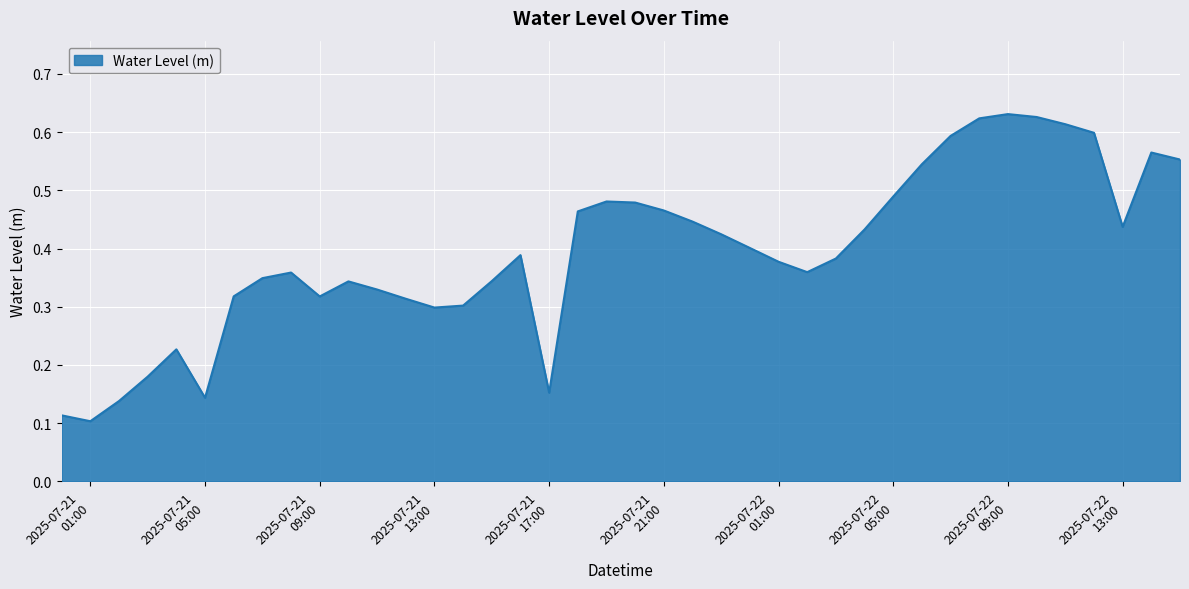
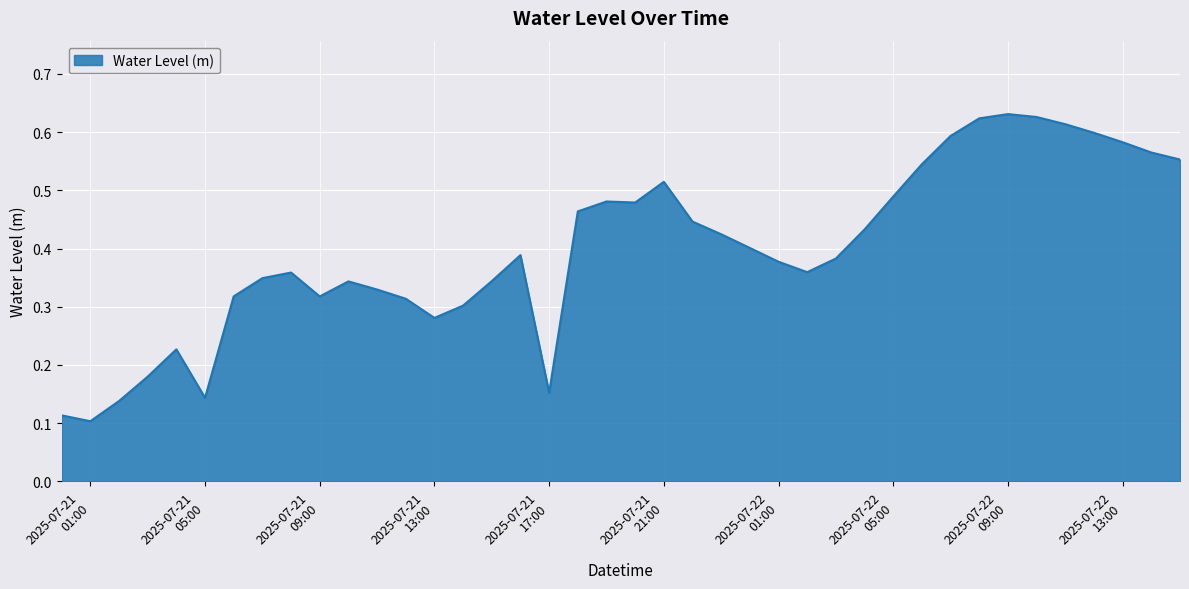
2025-07-21 13:00: 0.30 -> 0.28
2025-07-21 21:00: 0.47 -> 0.51
2025-07-22 13:00: 0.44 -> 0.58
